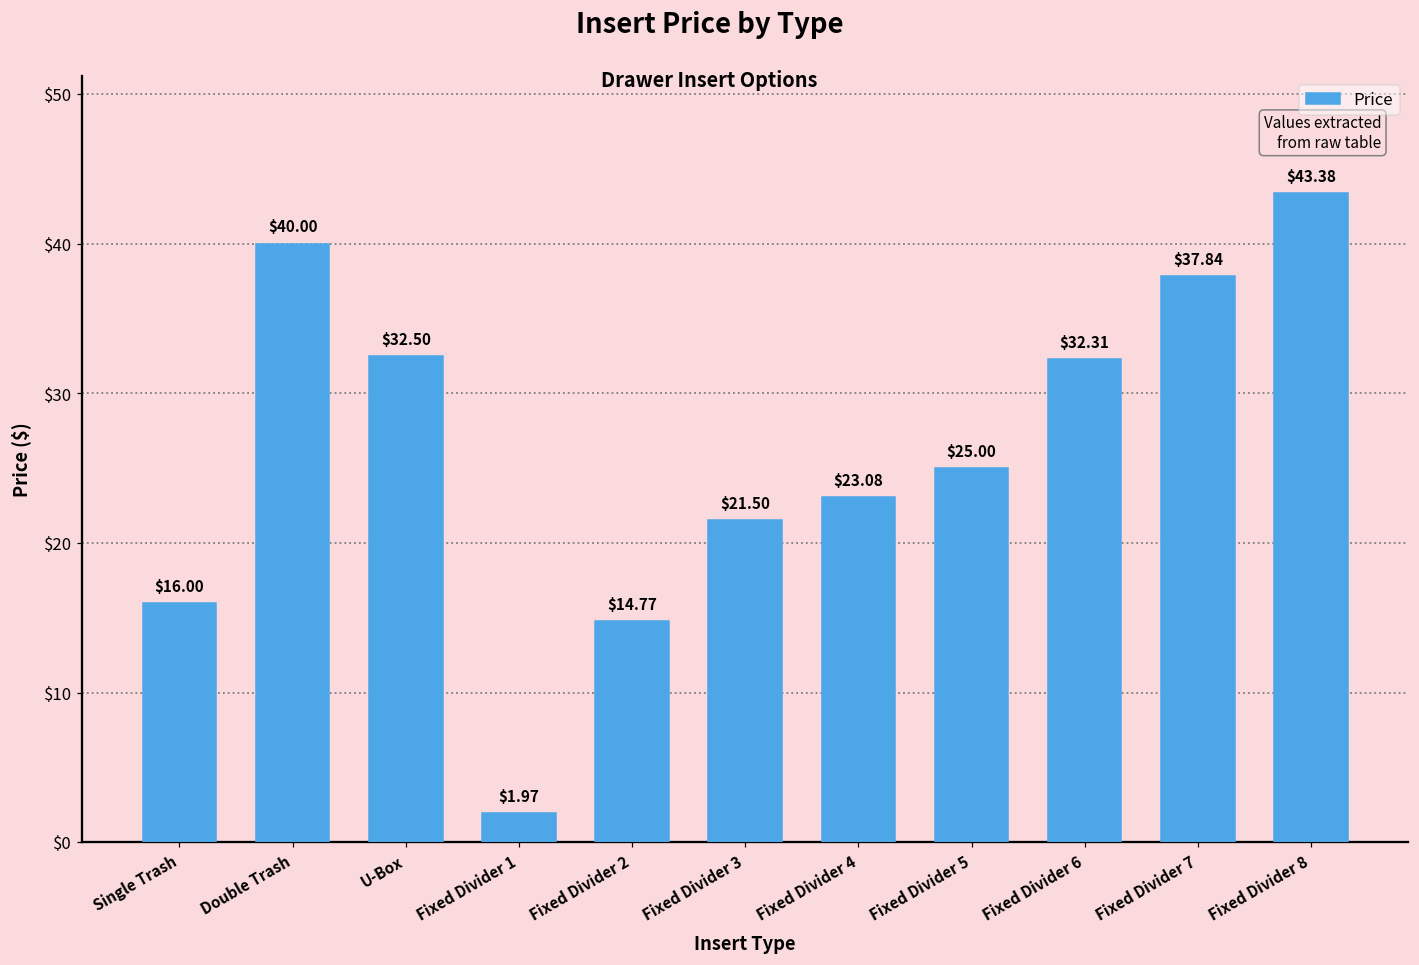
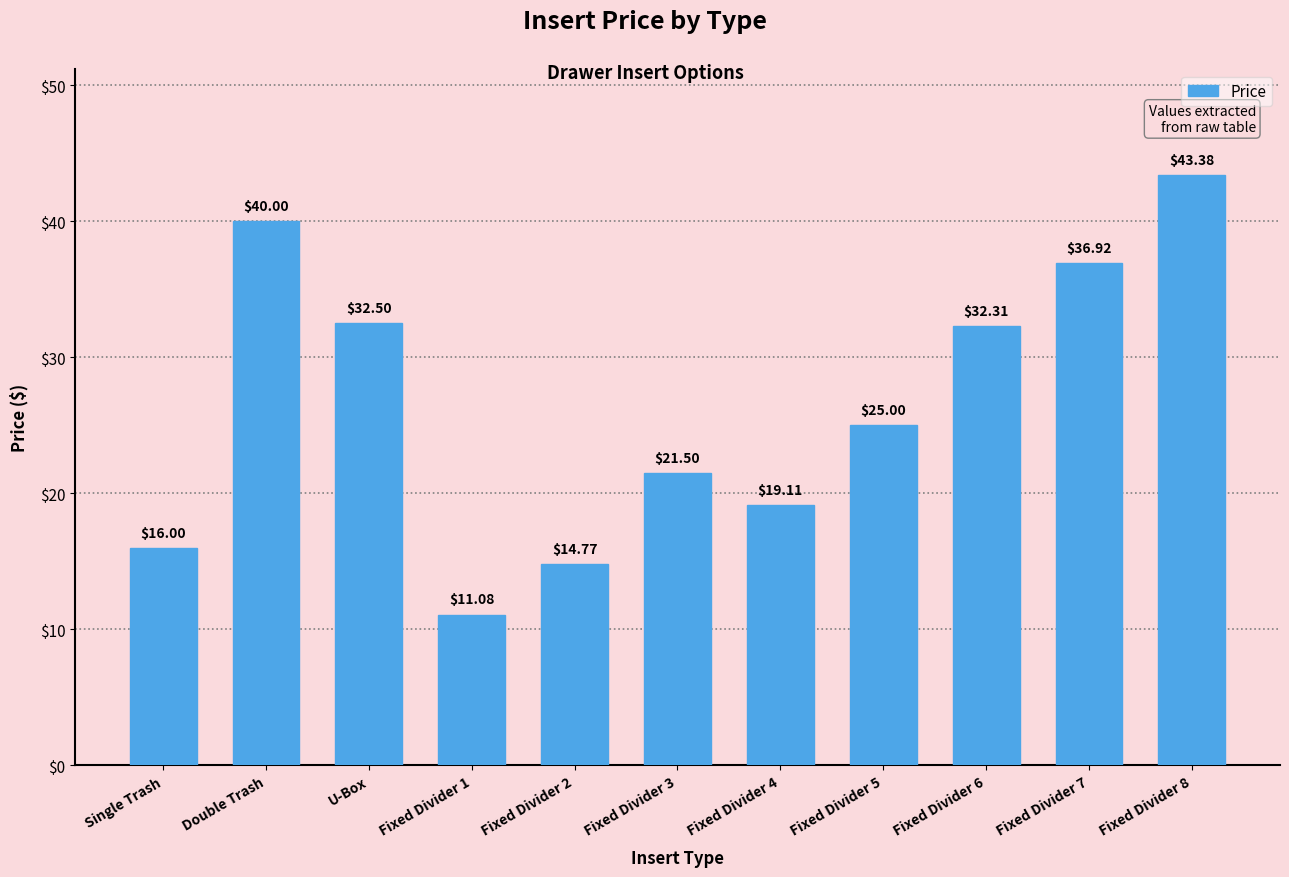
Fixed Divider 1: $1.97 -> $11.08
Fixed Divider 4: $23.08 -> $19.11
Fixed Divider 7: $37.84 -> $36.92
